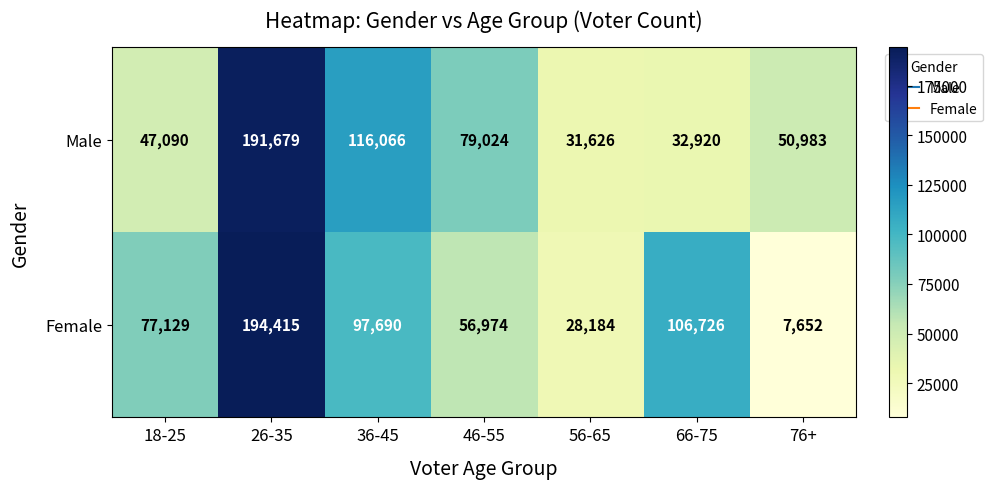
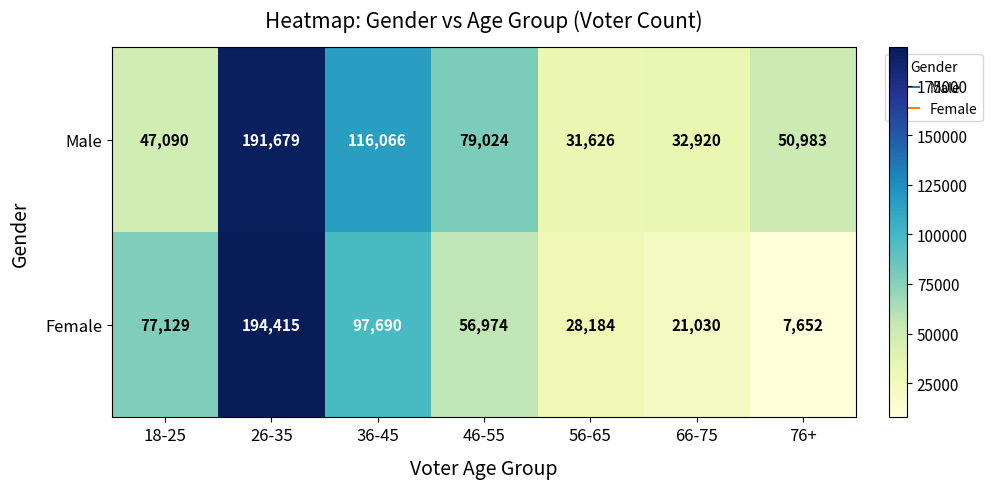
Female, 66-75: 106,726 -> 21,030
